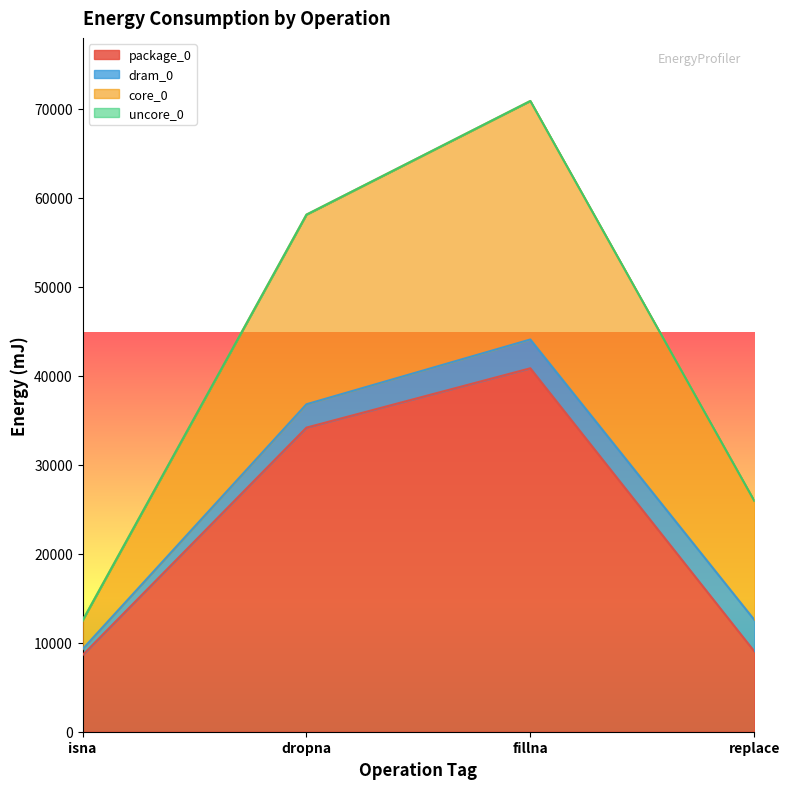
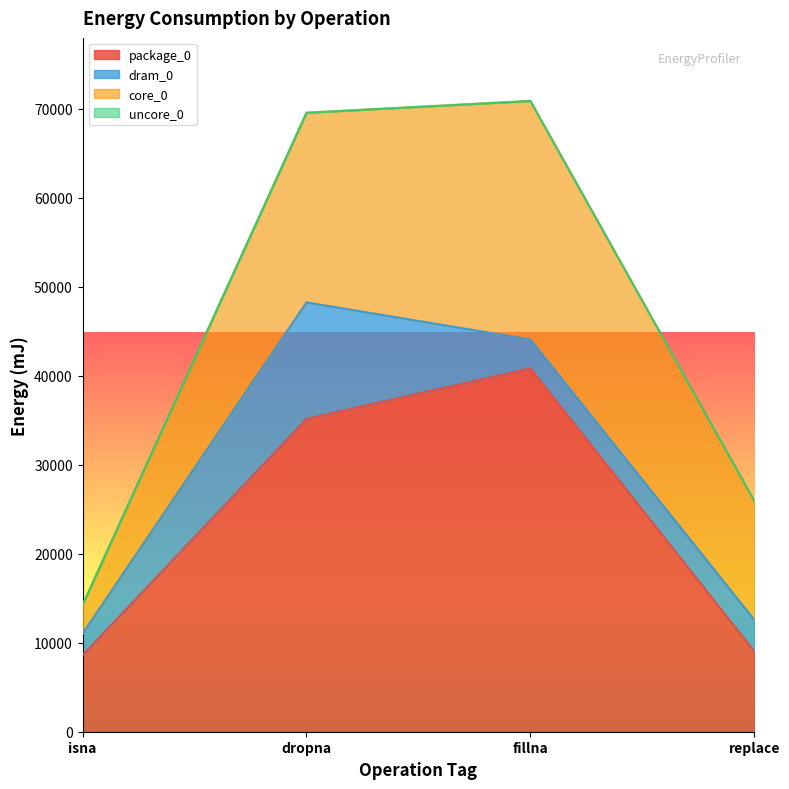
dram_0, isna: 1000 -> 2000
package_0, dropna: 34000 -> 35000
dram_0, dropna: 3000 -> 13000
